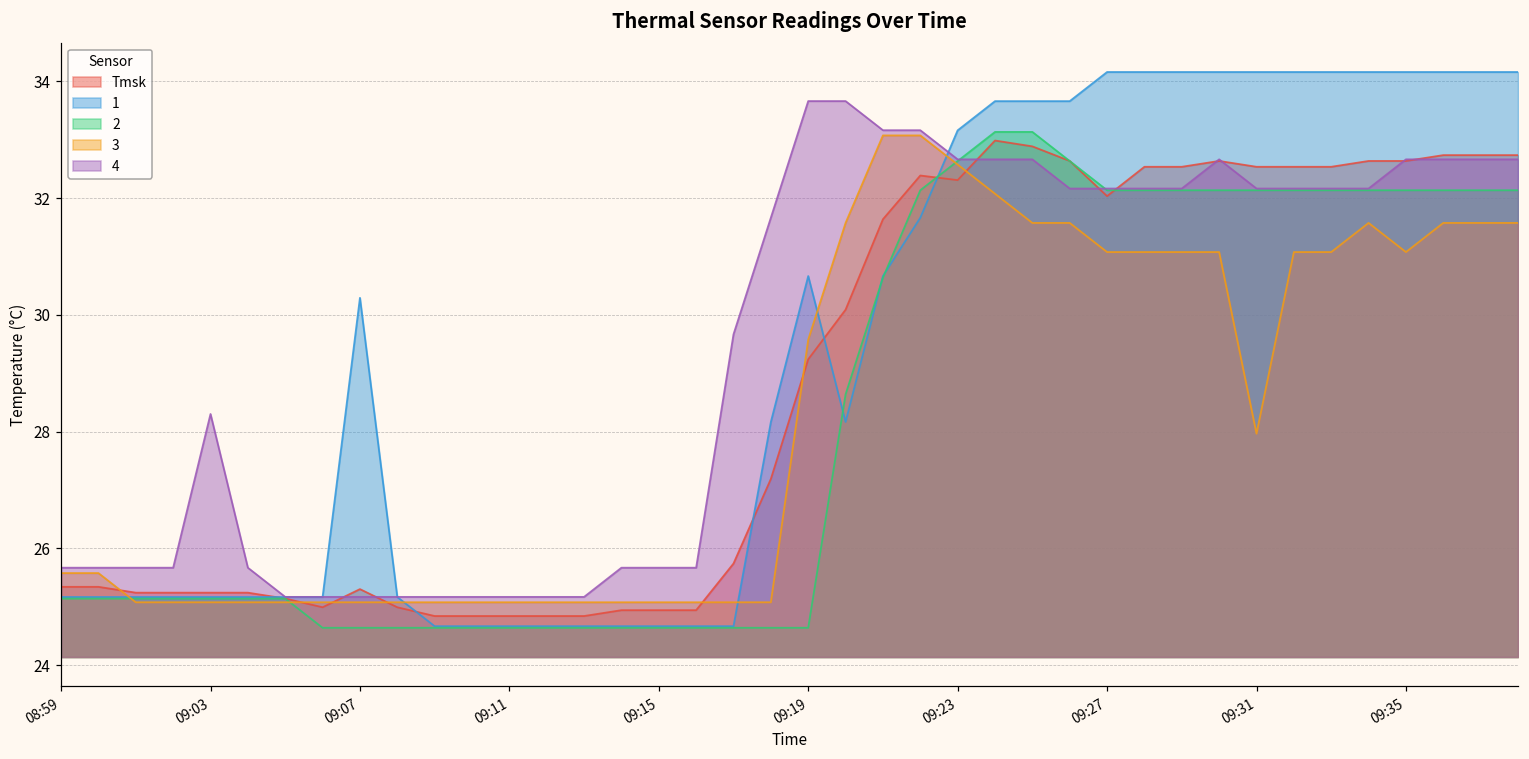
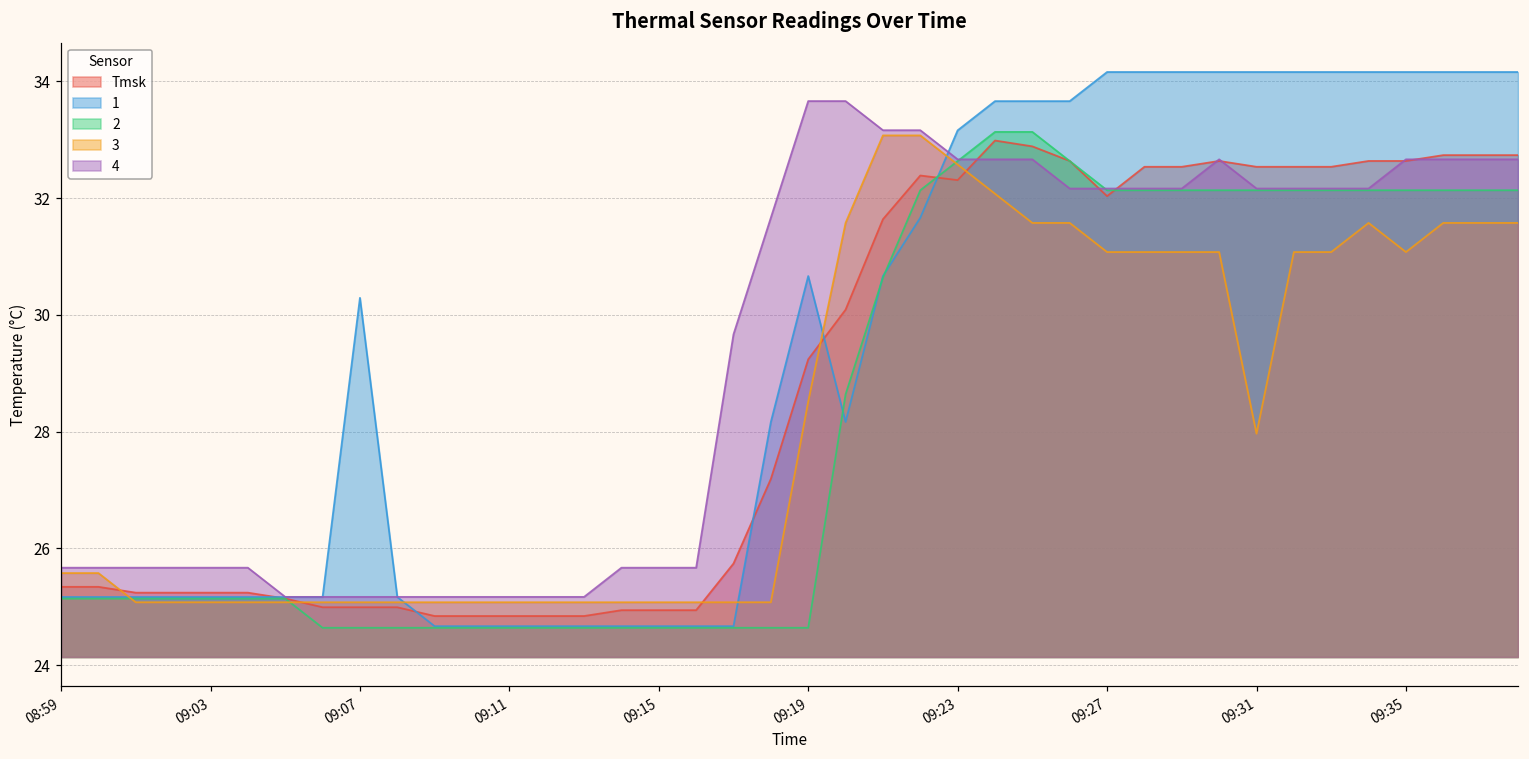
4, 09:03: 28.3 -> 25.7
Tmsk, 09:07: 25.3 -> 25.0
3, 09:19: 29.6 -> 28.5
